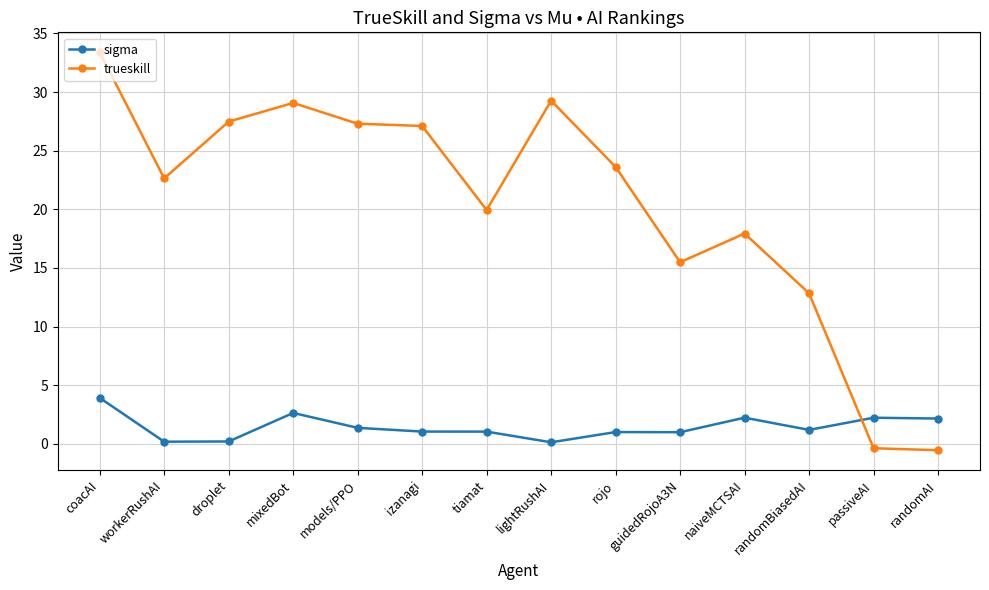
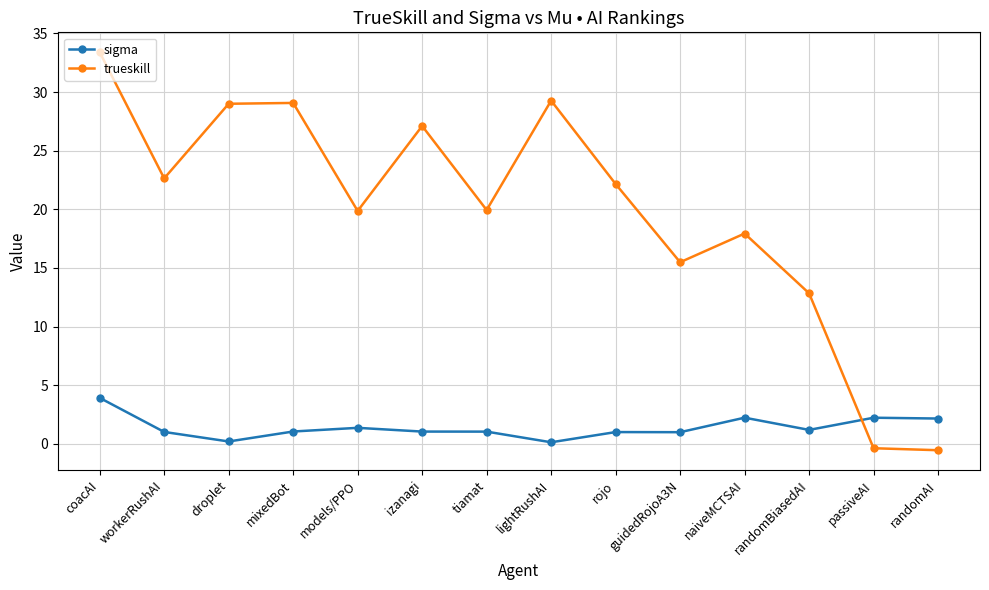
sigma, workerRushAI: 0.2 -> 1.0
trueskill, droplet: 27.5 -> 29.0
sigma, mixedBot: 2.6 -> 1.1
trueskill, models/PPO: 27.3 -> 19.9
trueskill, rojo: 23.6 -> 22.2
